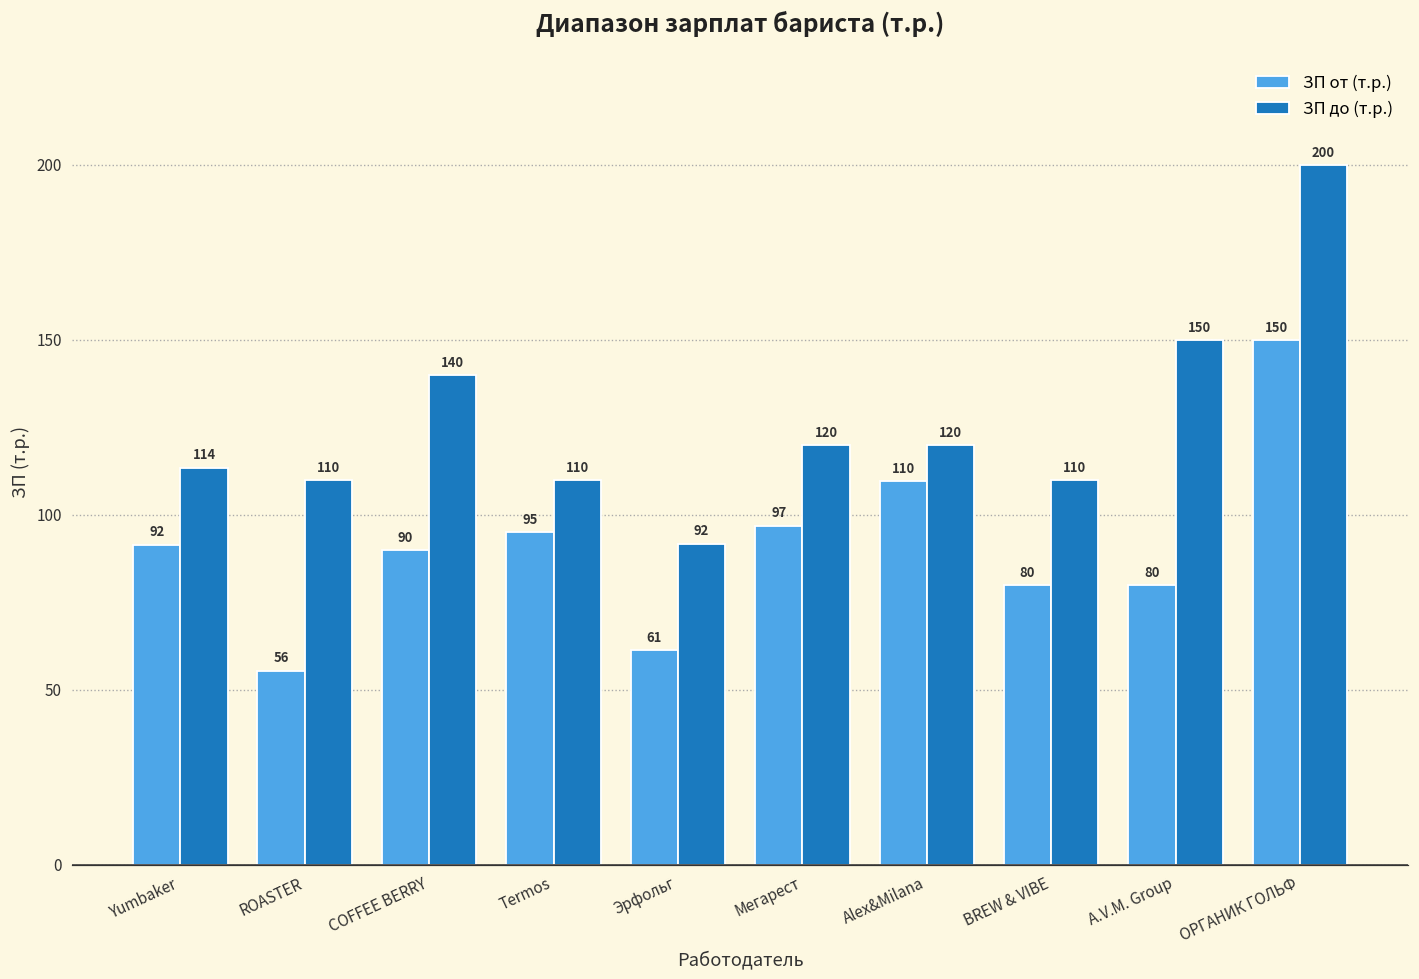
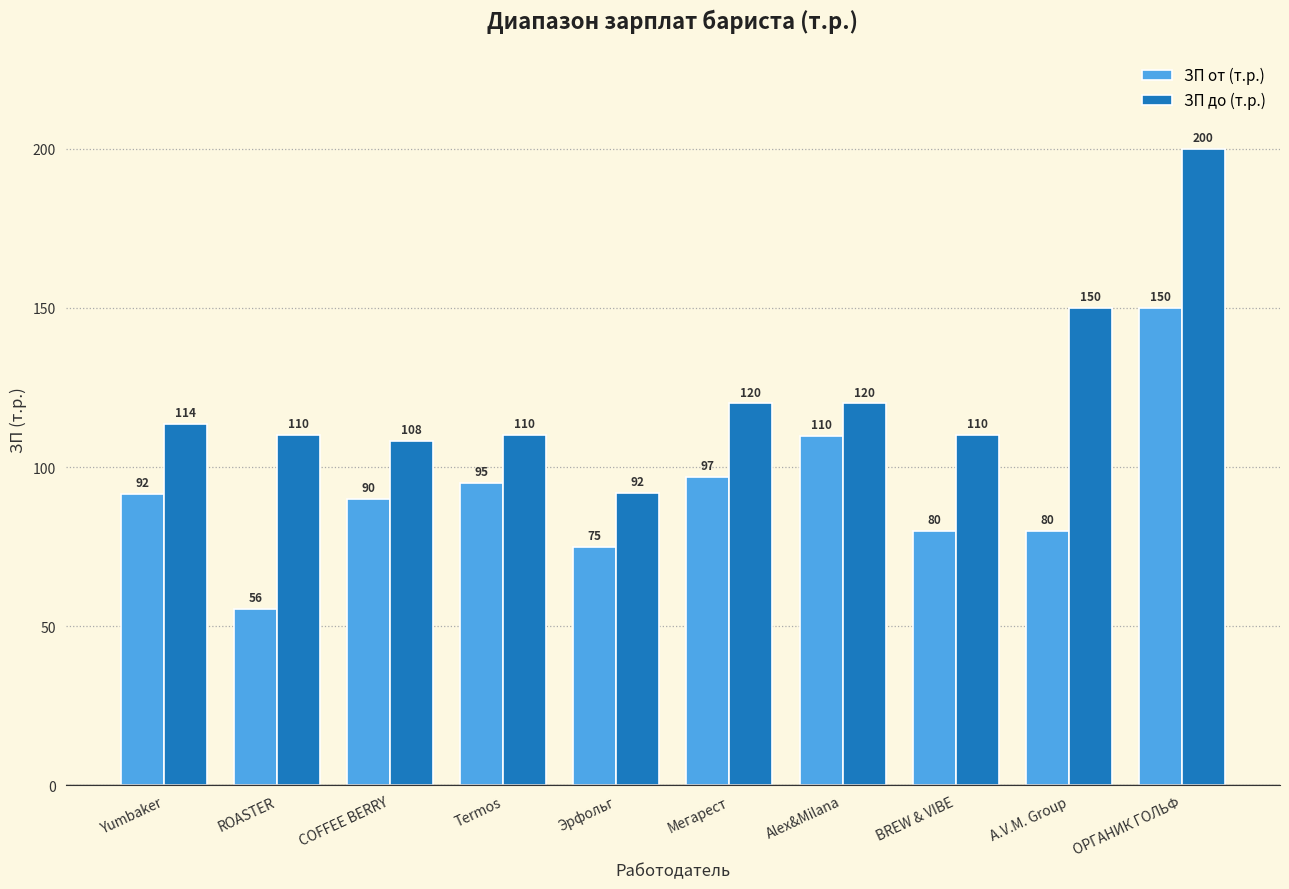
ЗП до (т.р.), COFFEE BERRY: 140 -> 108
ЗП от (т.р.), Эрфольг: 61 -> 75
